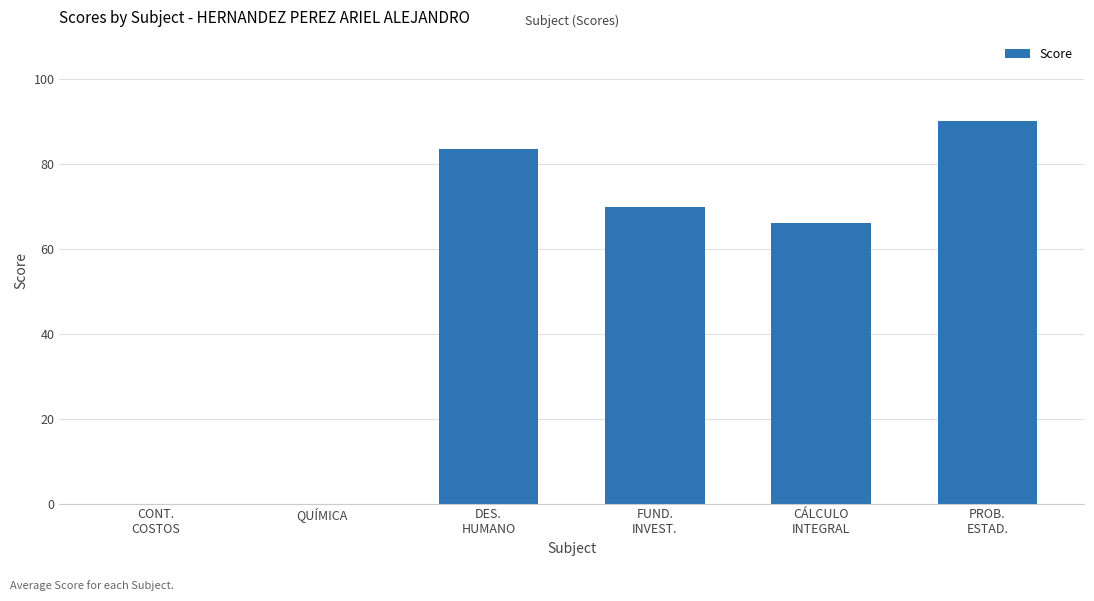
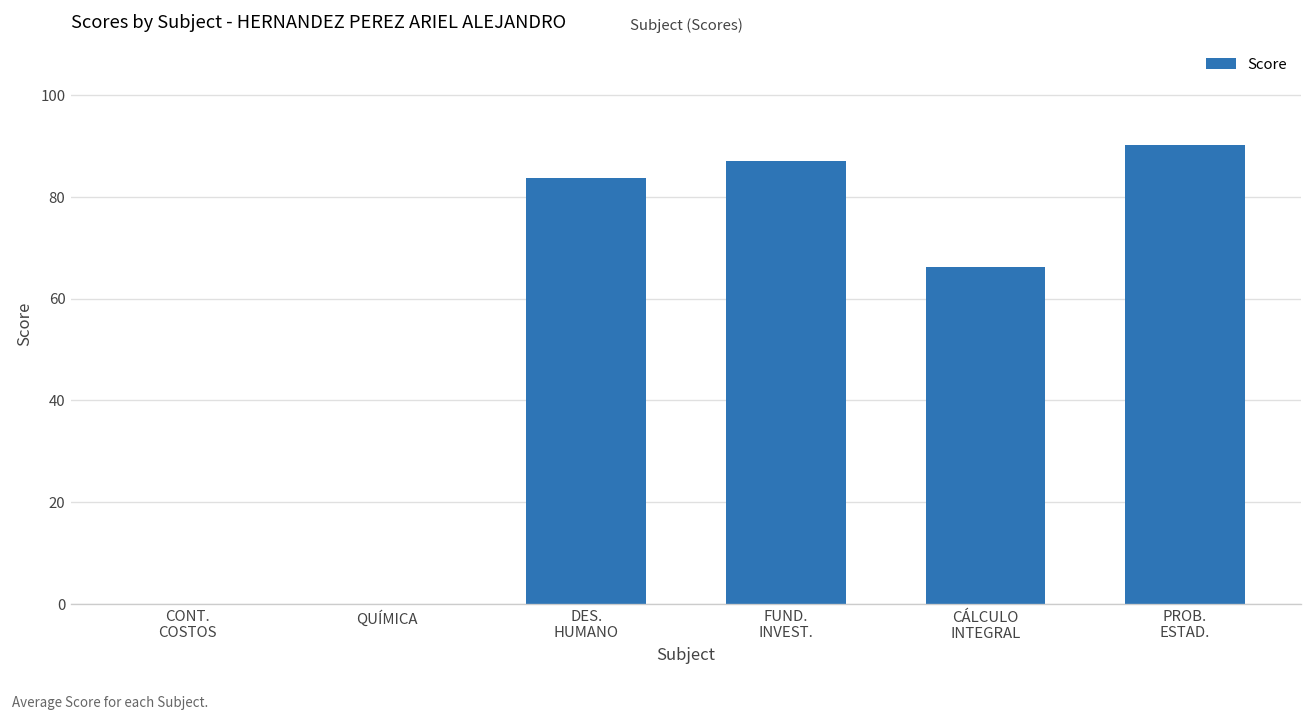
FUND. INVEST.: 70 -> 87
